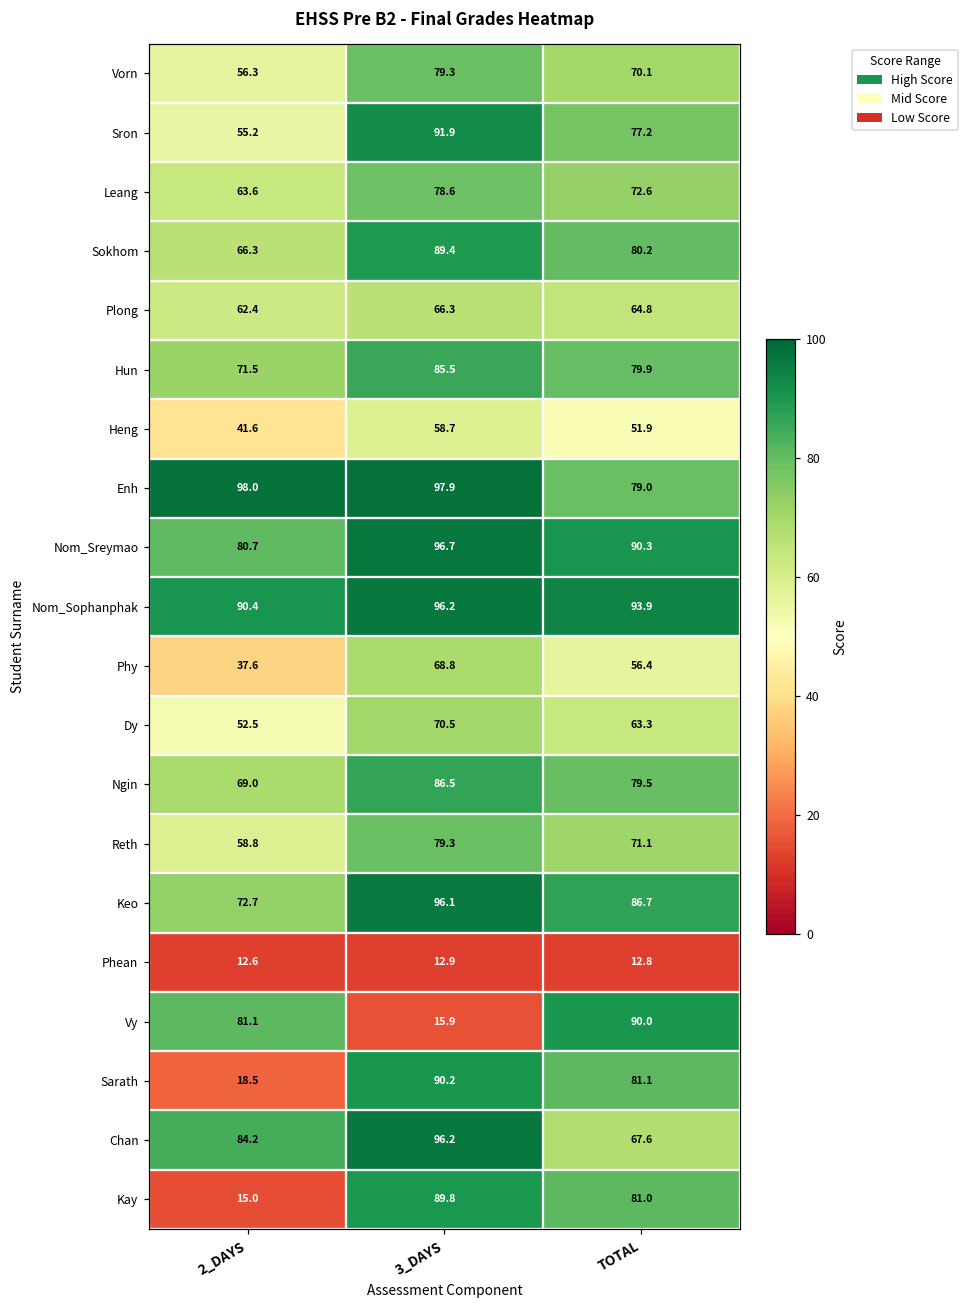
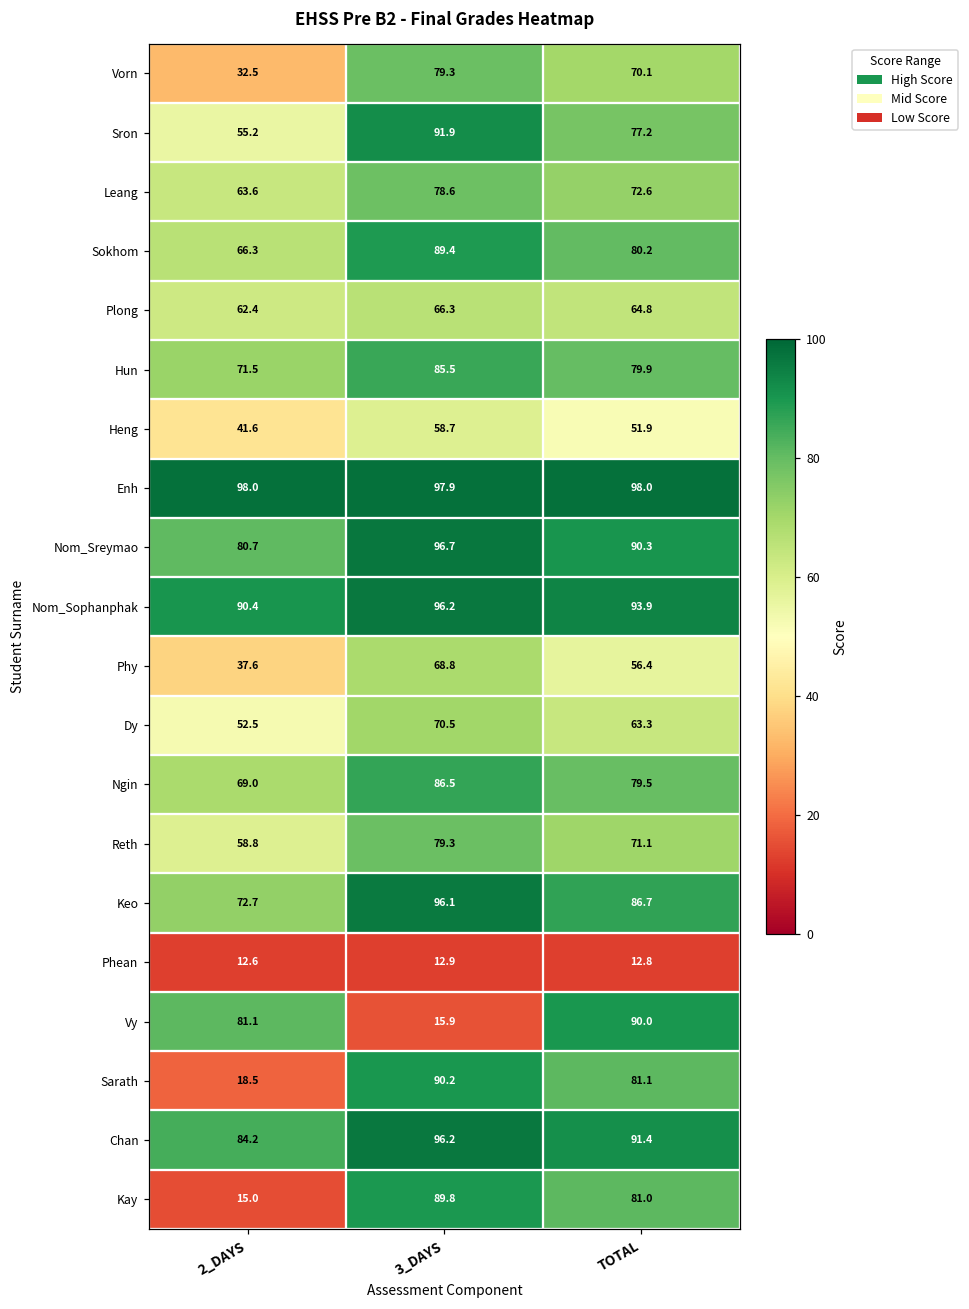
Vorn, 2_DAYS: 56.3 -> 32.5
Enh, TOTAL: 79.0 -> 98.0
Chan, TOTAL: 67.6 -> 91.4
